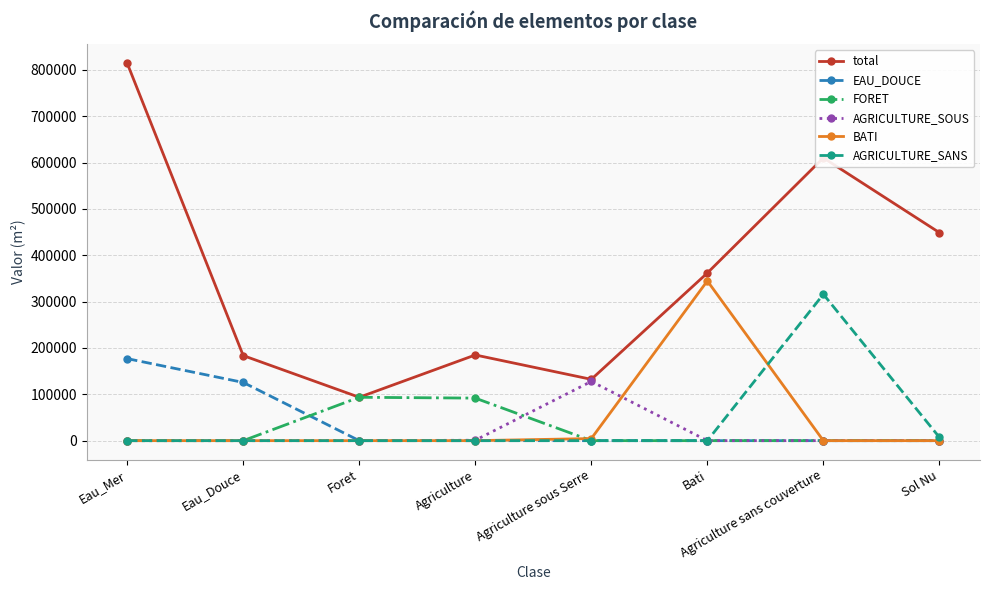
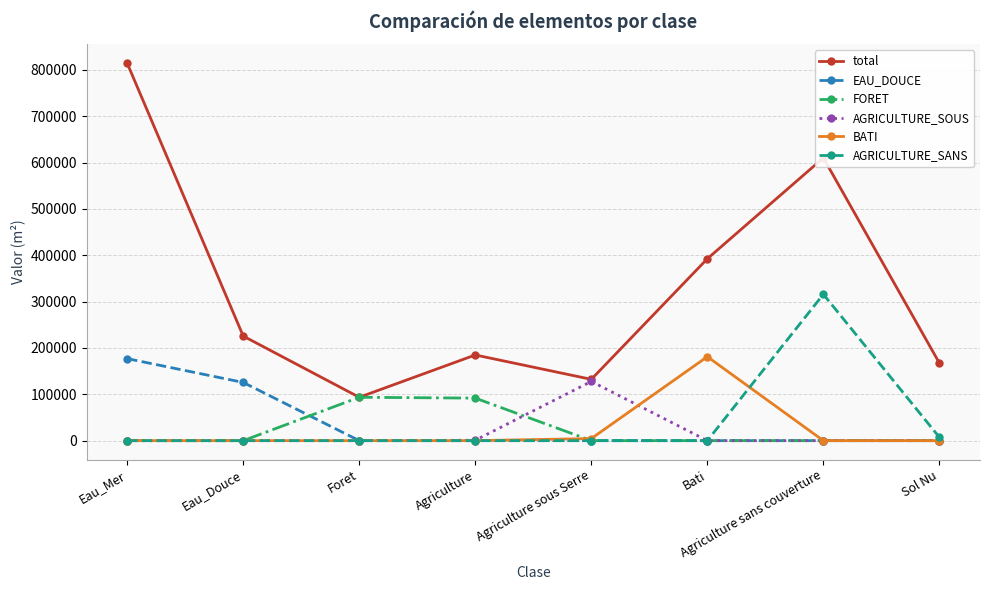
total, Eau_Douce: 180000 -> 230000
total, Bati: 360000 -> 390000
BATI, Bati: 340000 -> 180000
total, Sol Nu: 450000 -> 170000
